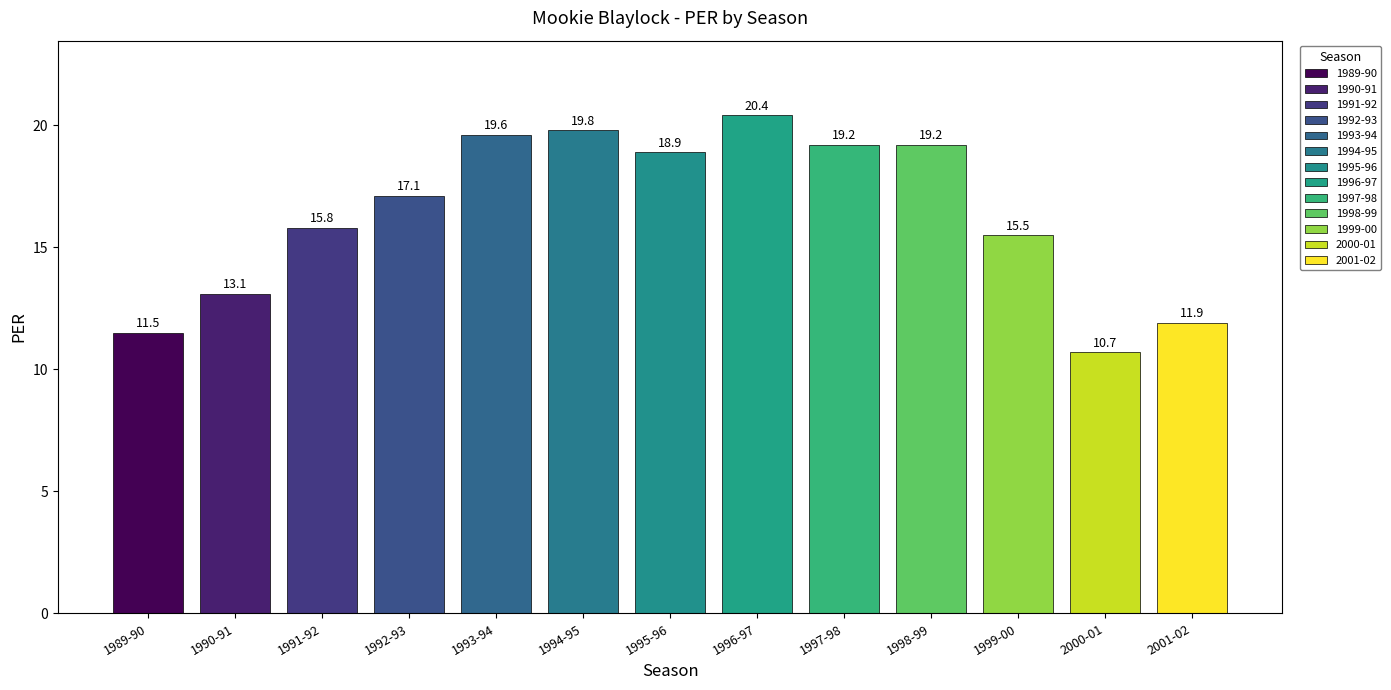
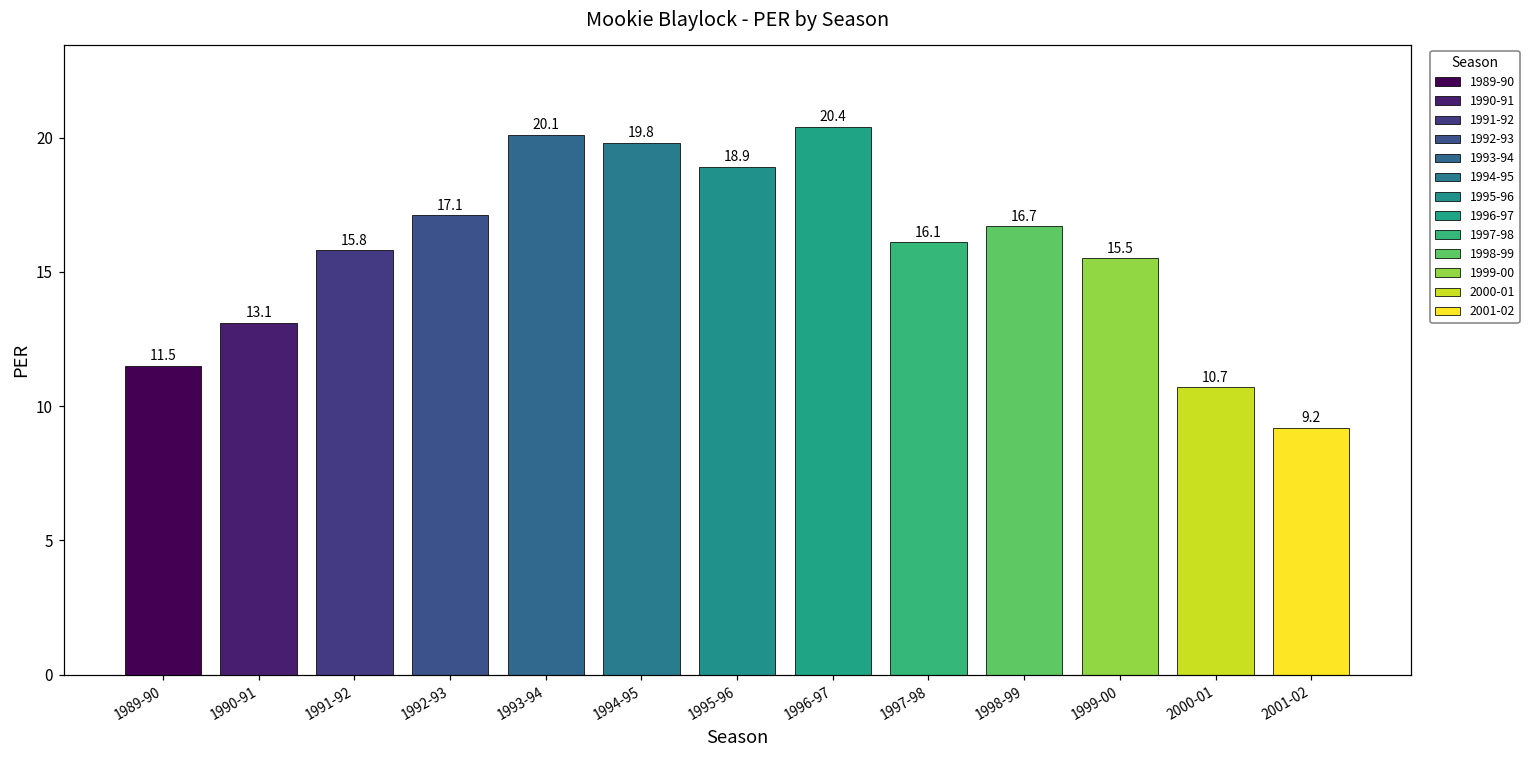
1993-94: 19.6 -> 20.1
1997-98: 19.2 -> 16.1
1998-99: 19.2 -> 16.7
2001-02: 11.9 -> 9.2
